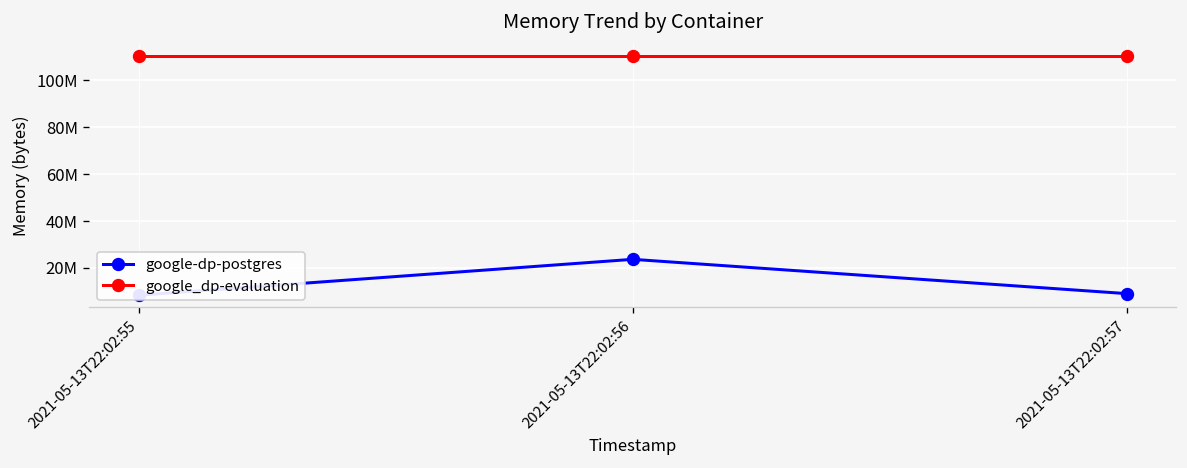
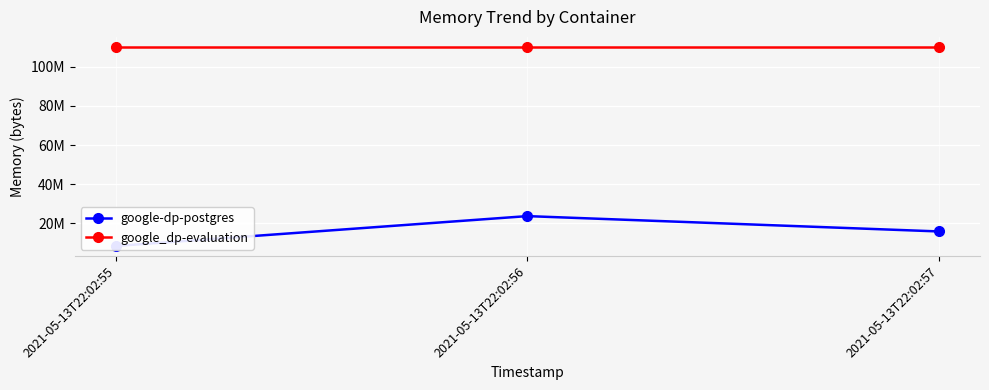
google-dp-postgres, 2021-05-13T22:02:57: 9000000 -> 16000000
